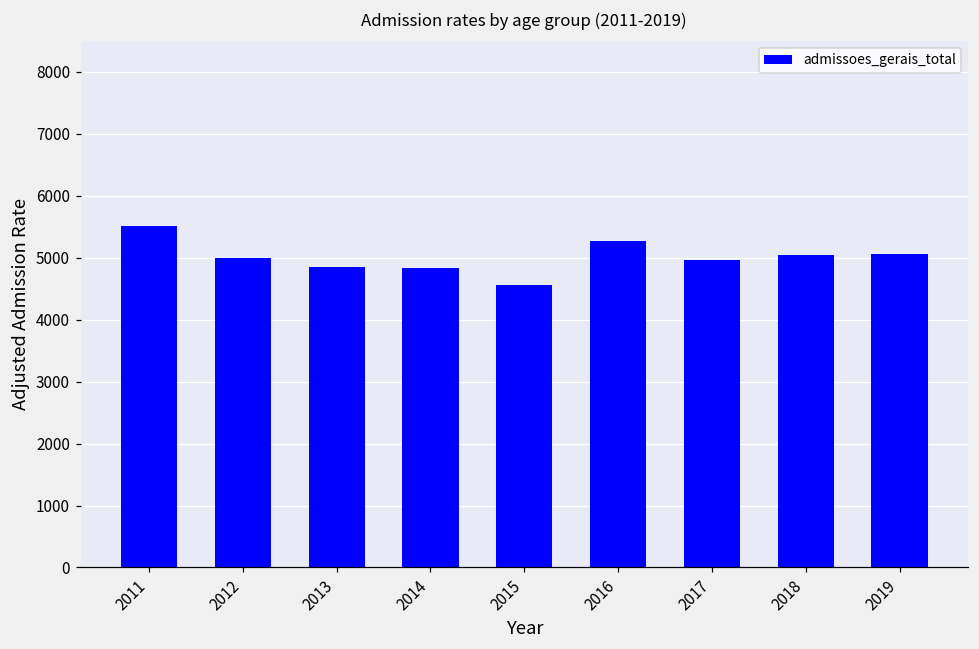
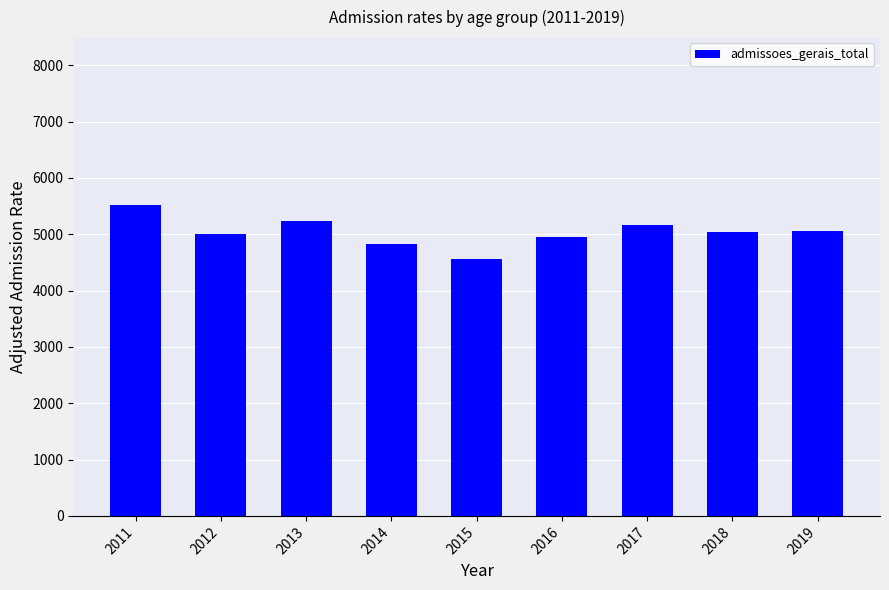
2013: 4900 -> 5200
2016: 5300 -> 4900
2017: 5000 -> 5200
